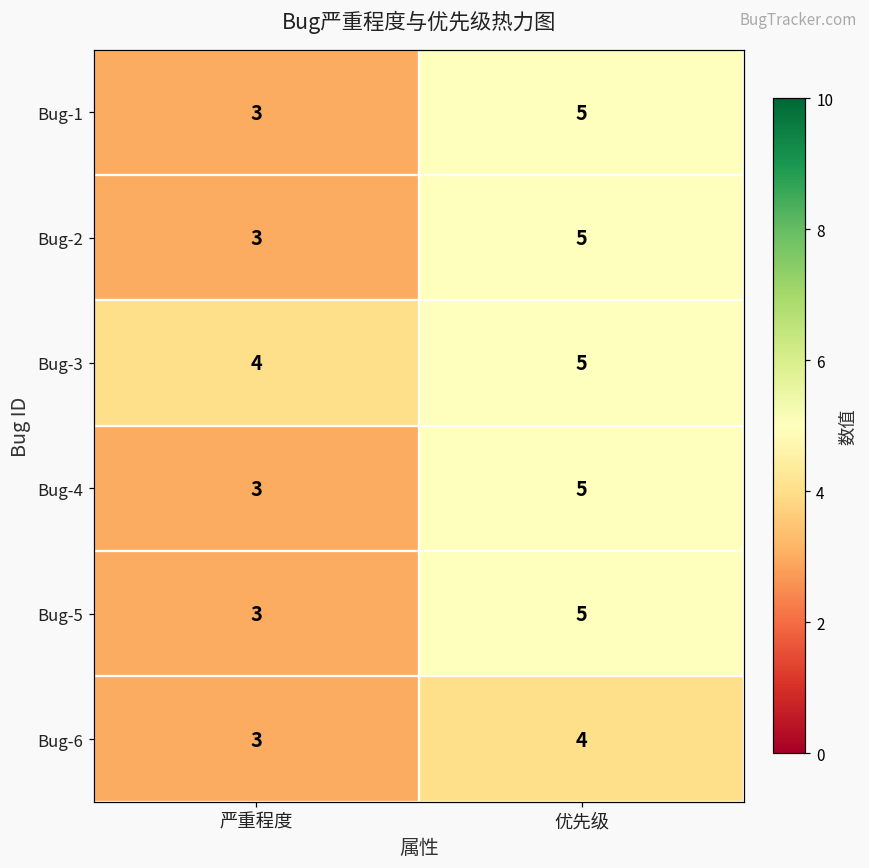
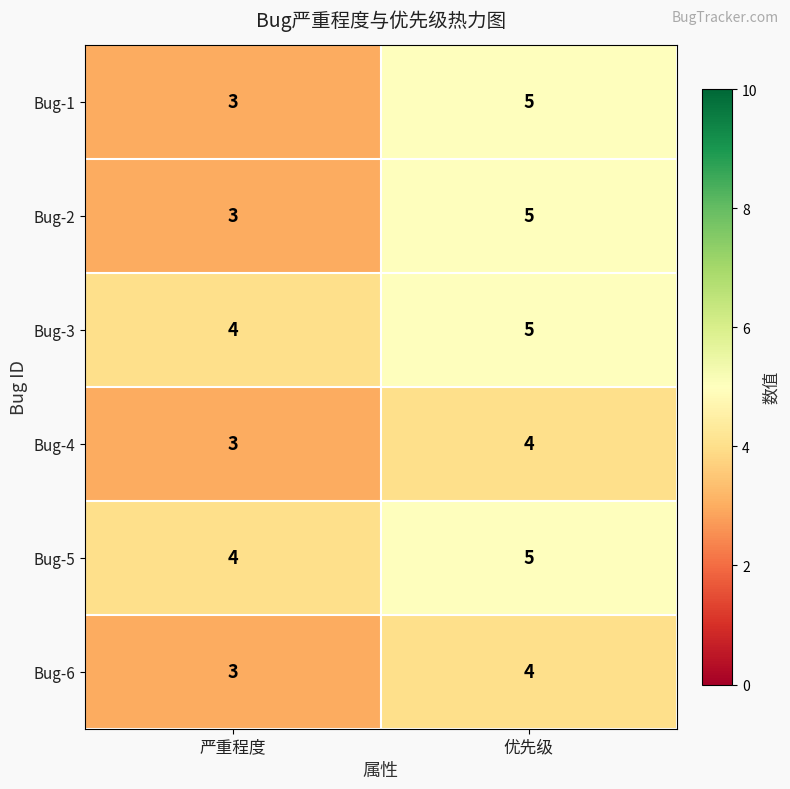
Bug-4, 优先级: 5 -> 4
Bug-5, 严重程度: 3 -> 4
